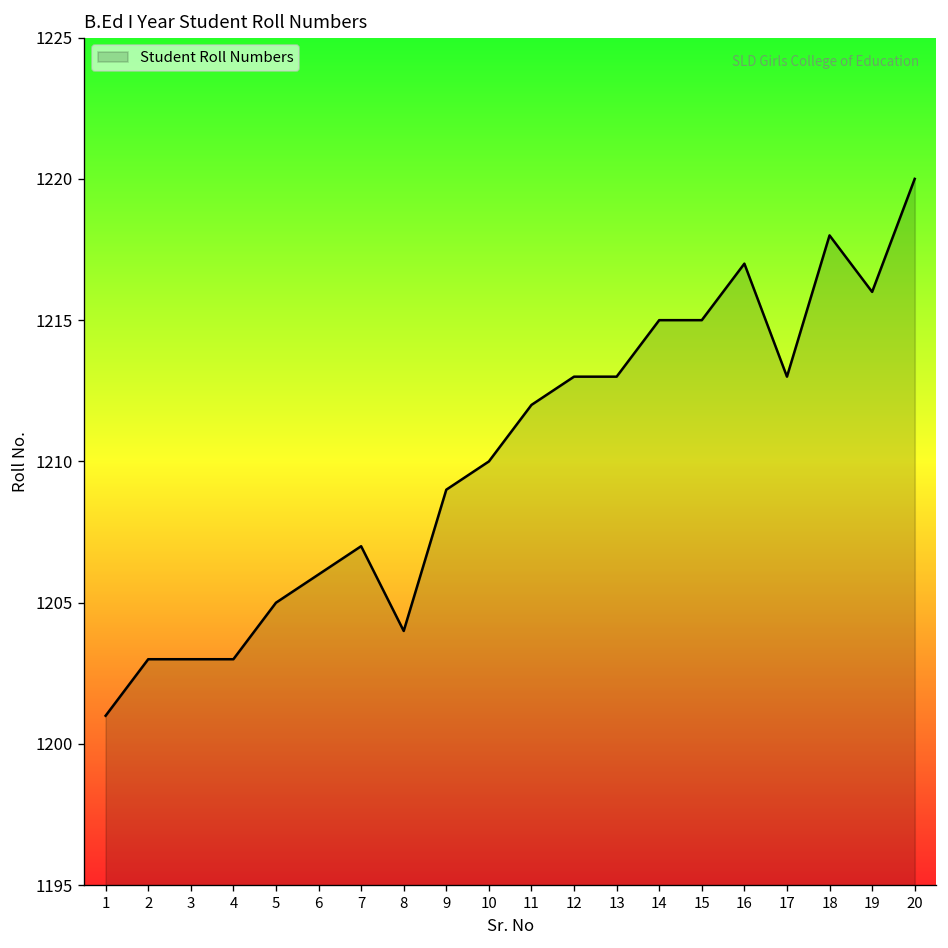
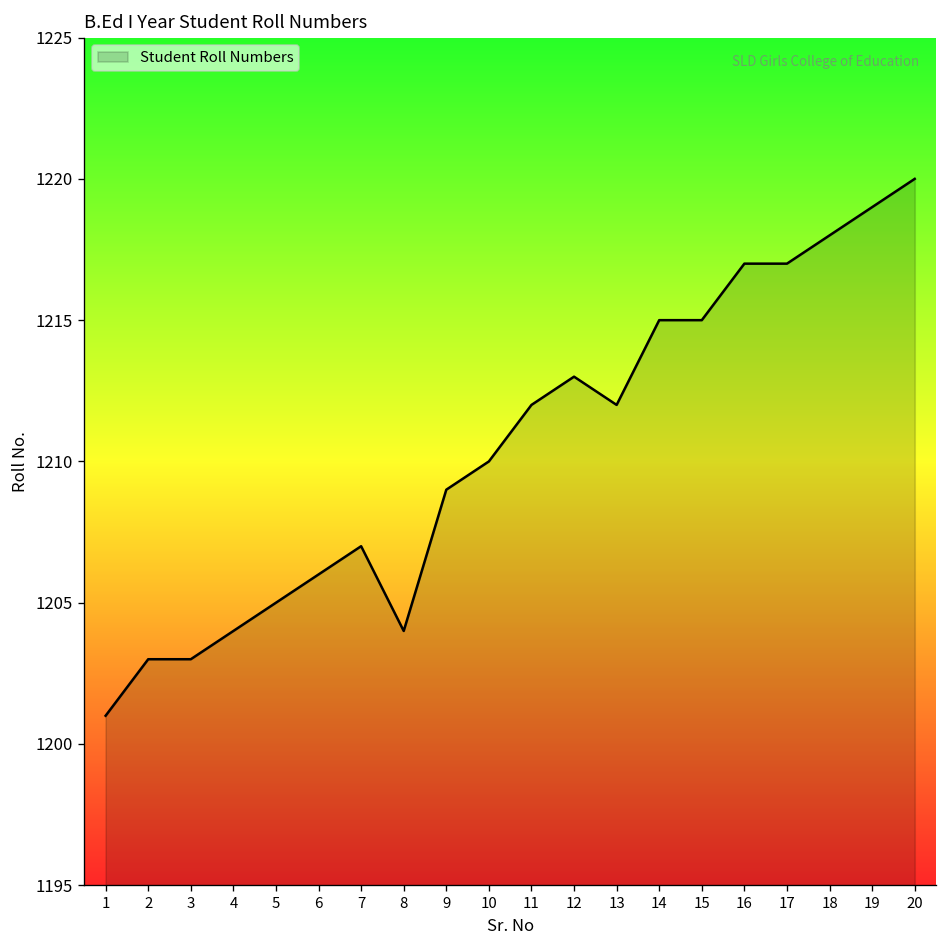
4: 1203 -> 1204
13: 1213 -> 1212
17: 1213 -> 1217
19: 1216 -> 1219
